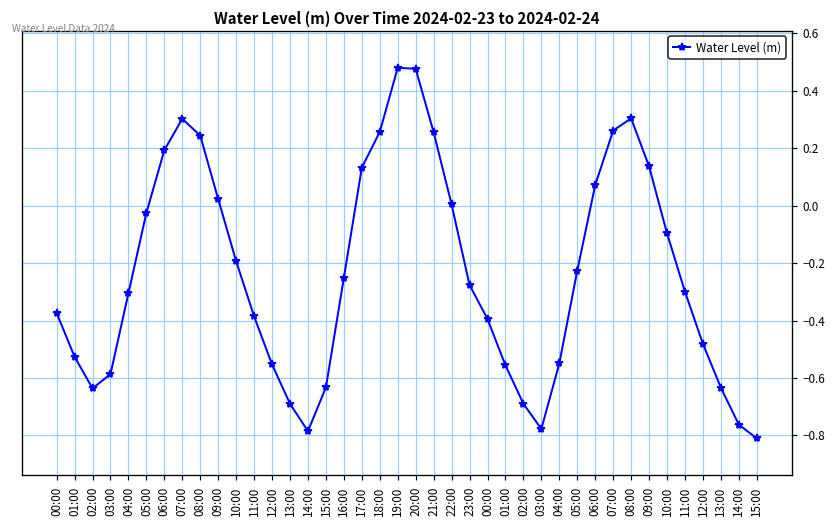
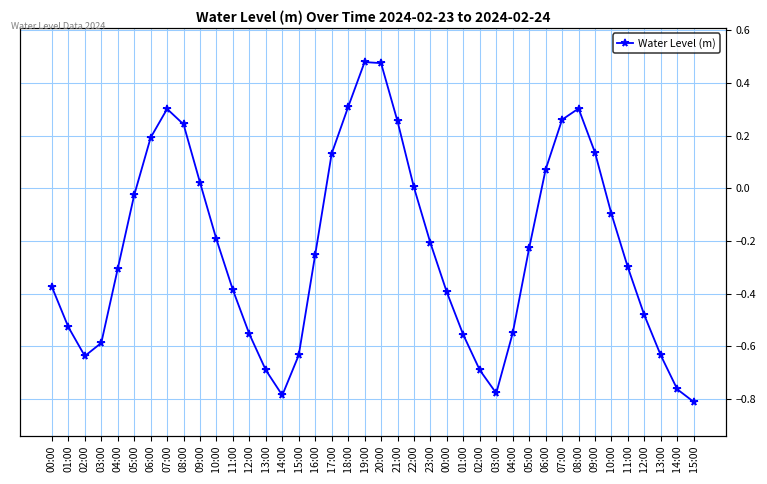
18:00: 0.26 -> 0.31
23:00: -0.28 -> -0.21
